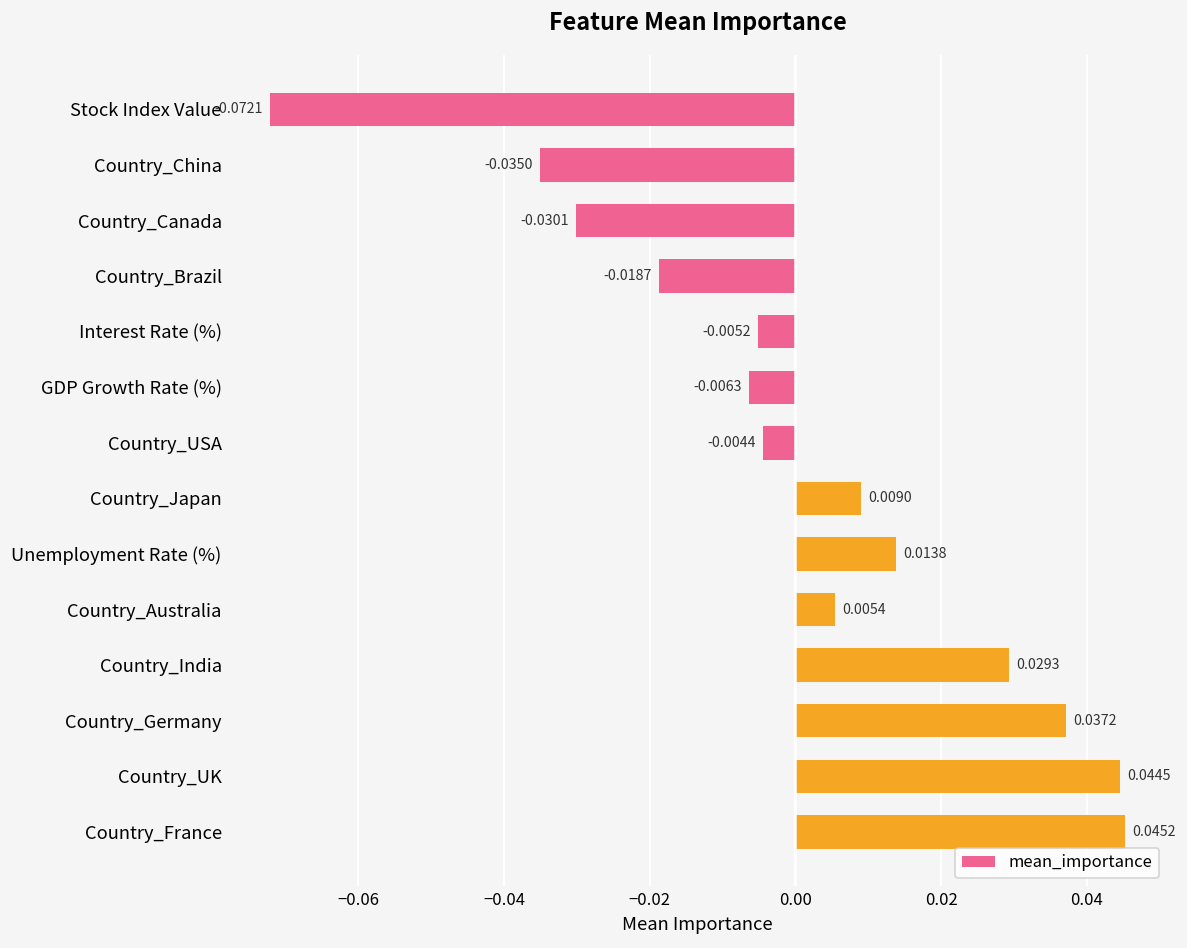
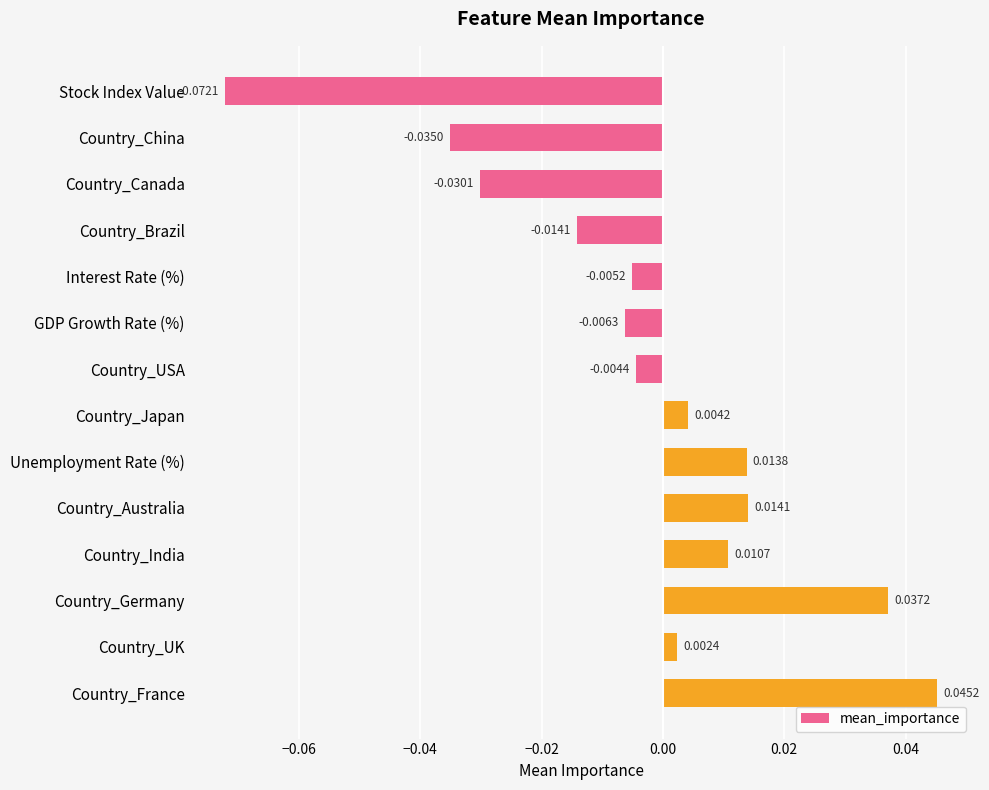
Country_Brazil: -0.0187 -> -0.0141
Country_Japan: 0.0090 -> 0.0042
Country_Australia: 0.0054 -> 0.0141
Country_India: 0.0293 -> 0.0107
Country_UK: 0.0445 -> 0.0024
